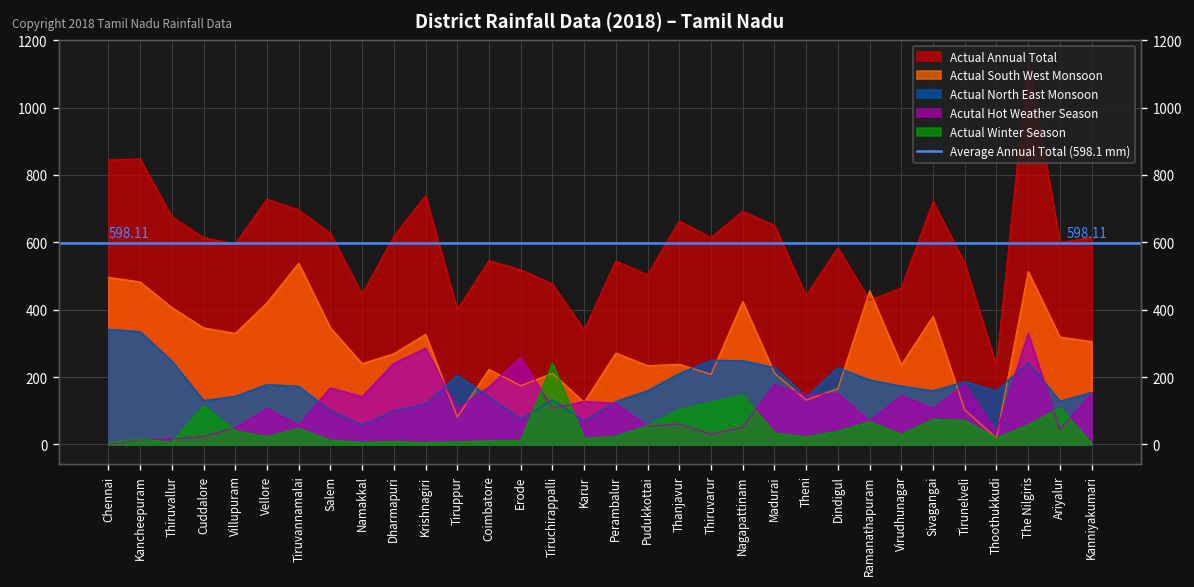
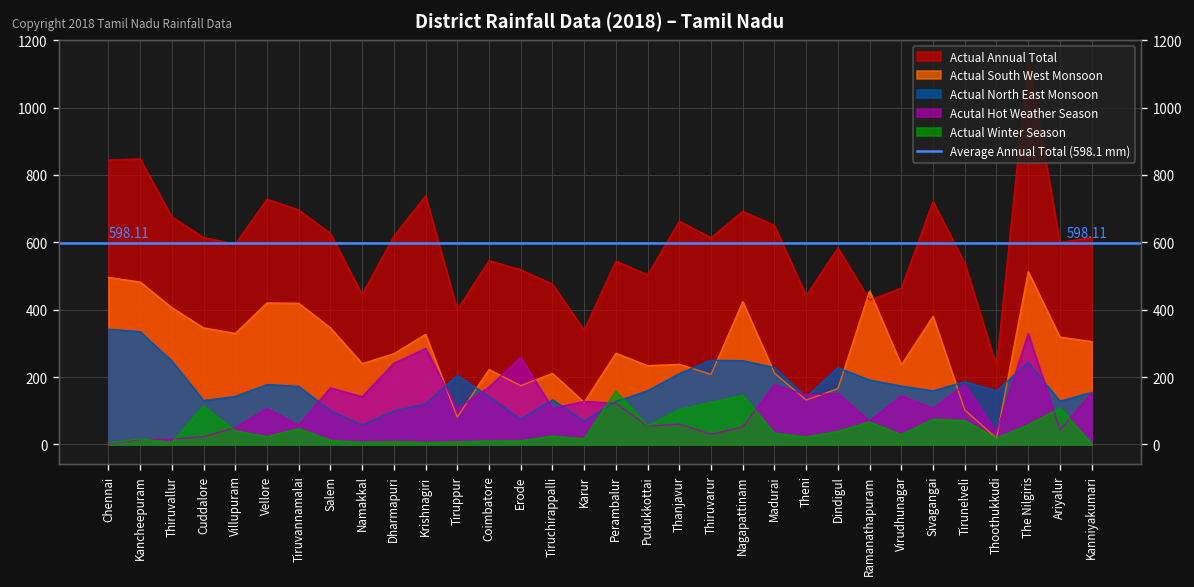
Actual South West Monsoon, Tiruvannamalai: 540 -> 420
Actual Winter Season, Tiruchirappalli: 240 -> 20
Actual Winter Season, Perambalur: 20 -> 160
